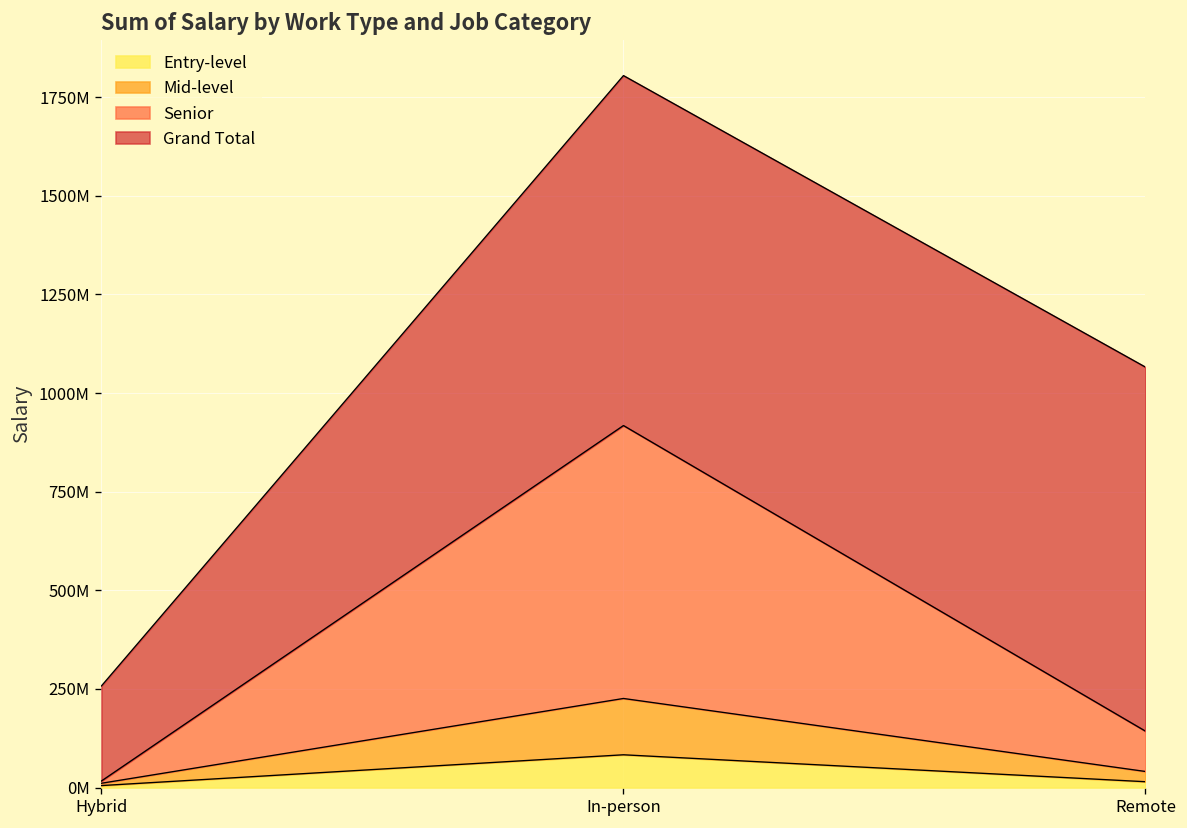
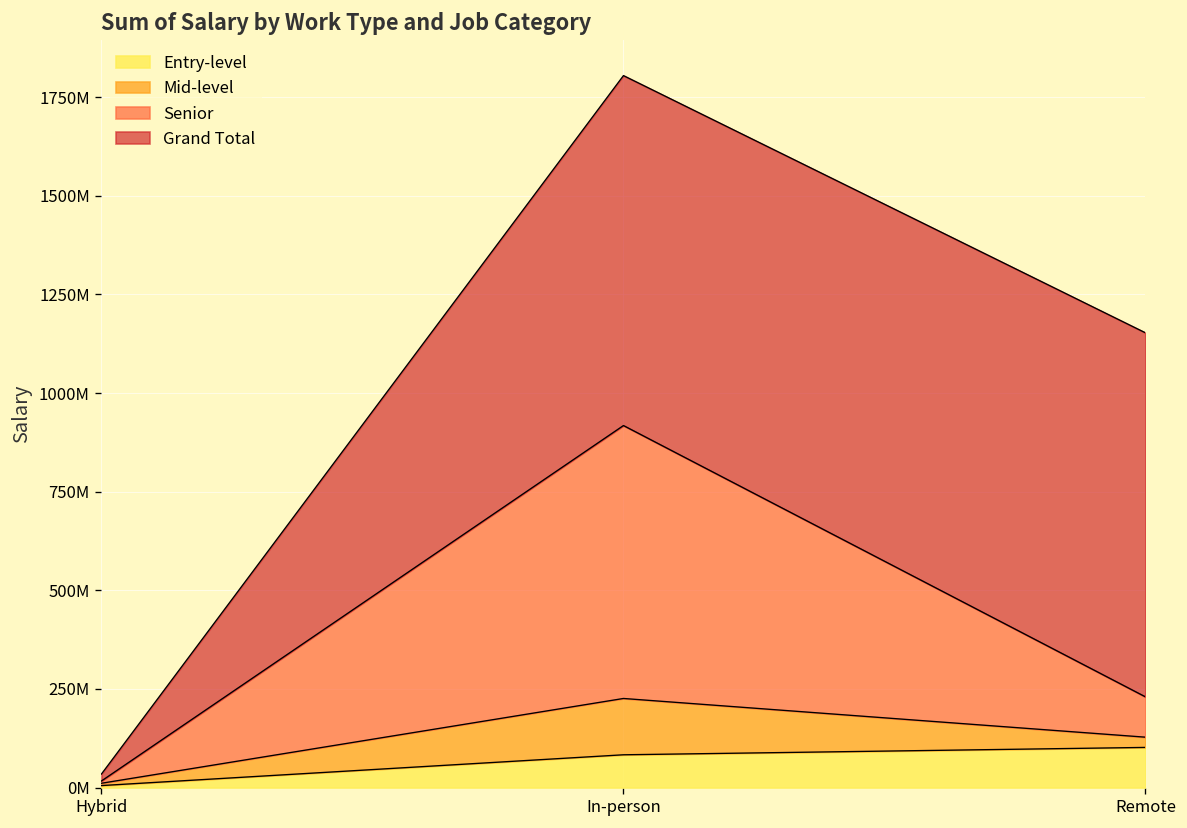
Grand Total, Hybrid: 240000000 -> 20000000
Entry-level, Remote: 10000000 -> 100000000
